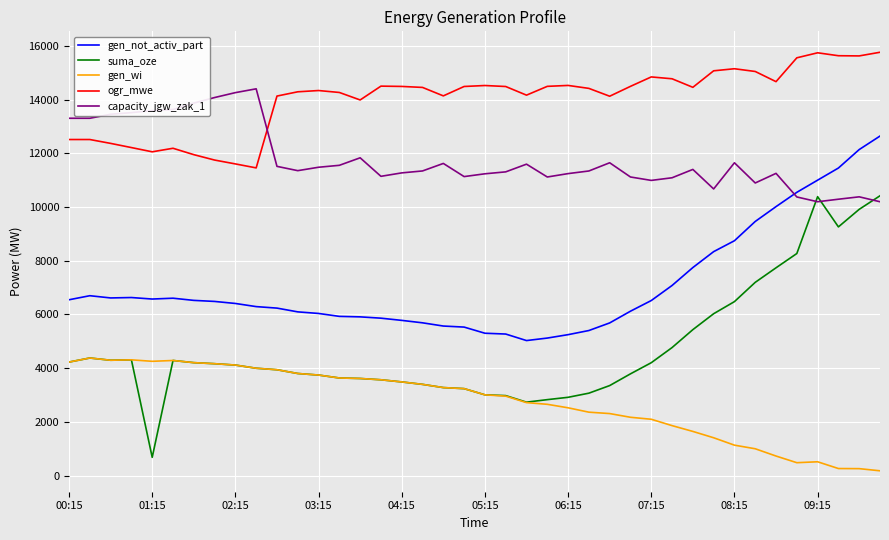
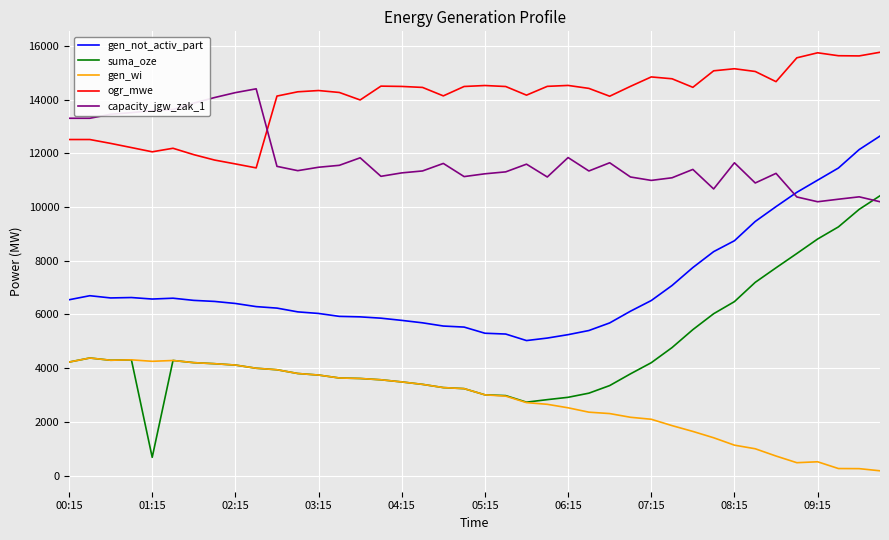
capacity_jgw_zak_1, 06:15: 11200 -> 11800
suma_oze, 09:15: 10400 -> 8800
